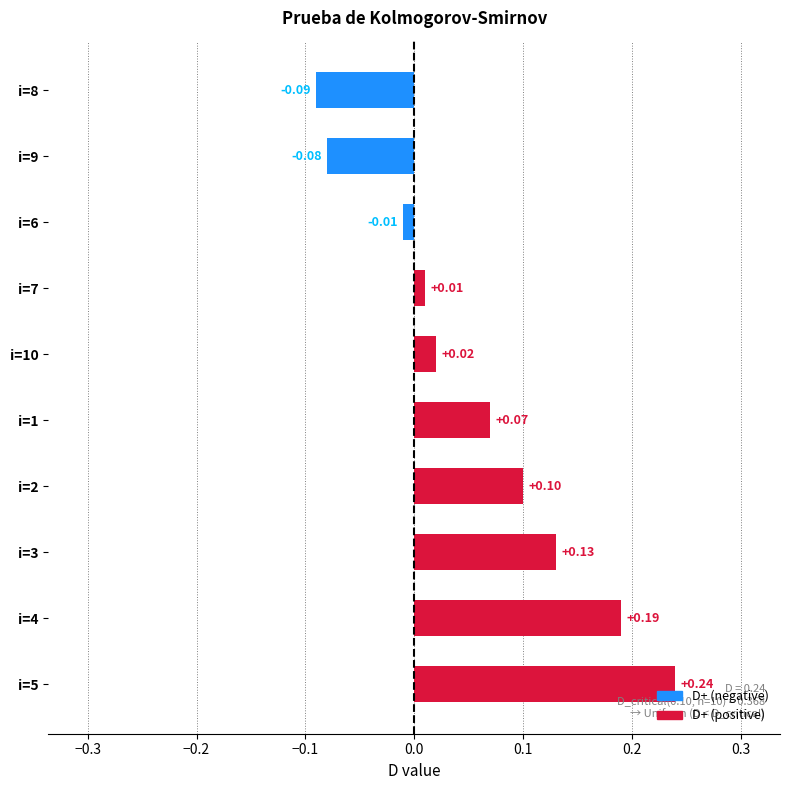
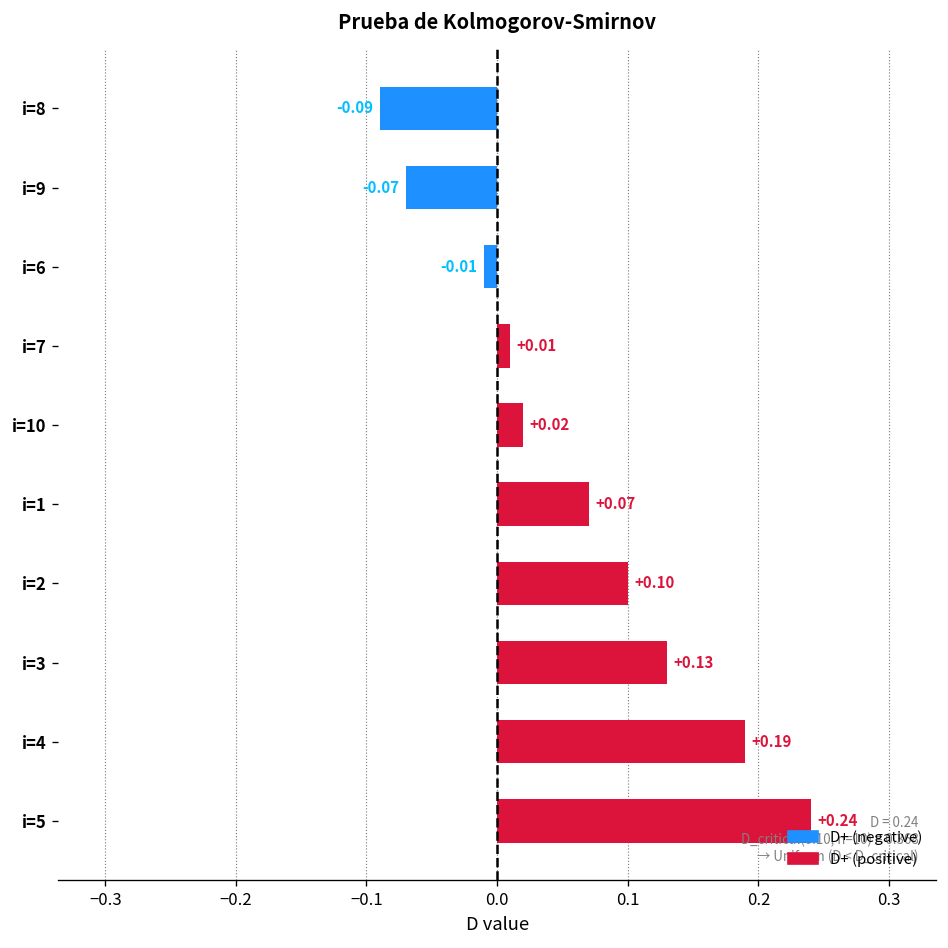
i=9: -0.08 -> -0.07
